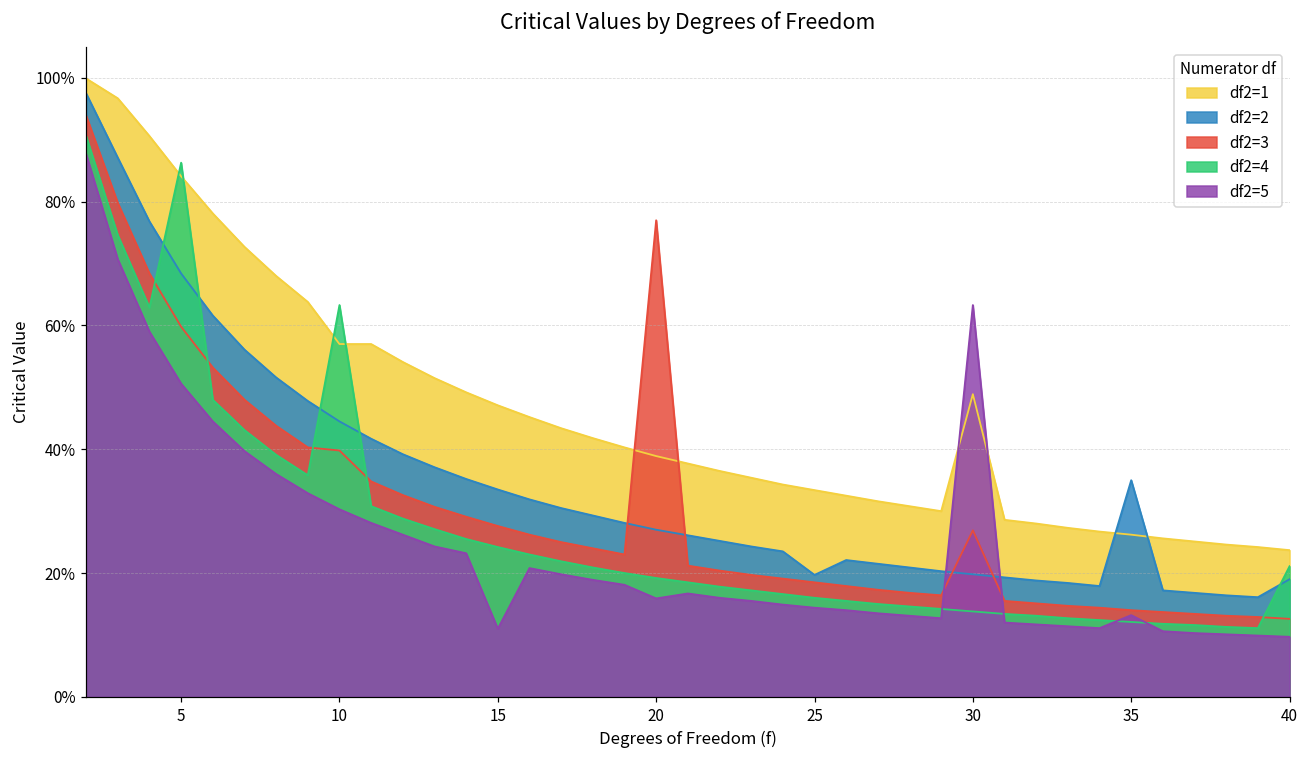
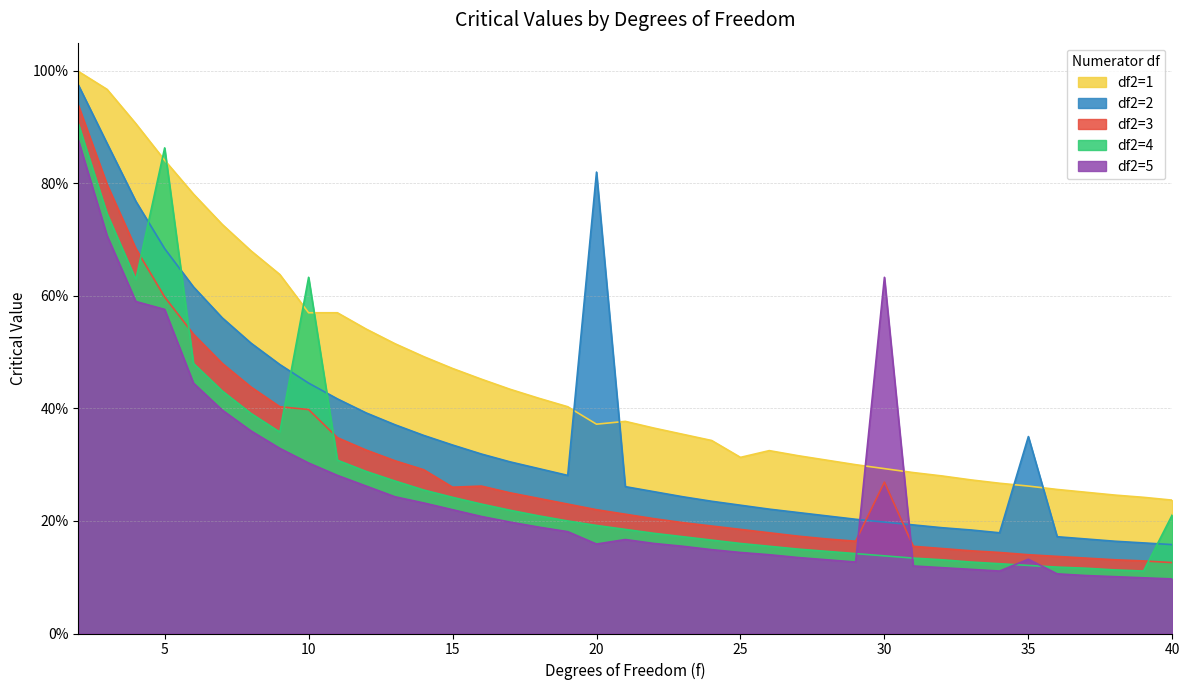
df2=5, 5: 51% -> 58%
df2=3, 15: 28% -> 26%
df2=5, 15: 11% -> 22%
df2=1, 20: 39% -> 37%
df2=2, 20: 27% -> 82%
df2=3, 20: 77% -> 22%
df2=1, 25: 33% -> 31%
df2=2, 25: 20% -> 23%
df2=1, 30: 49% -> 29%
df2=2, 40: 19% -> 16%
